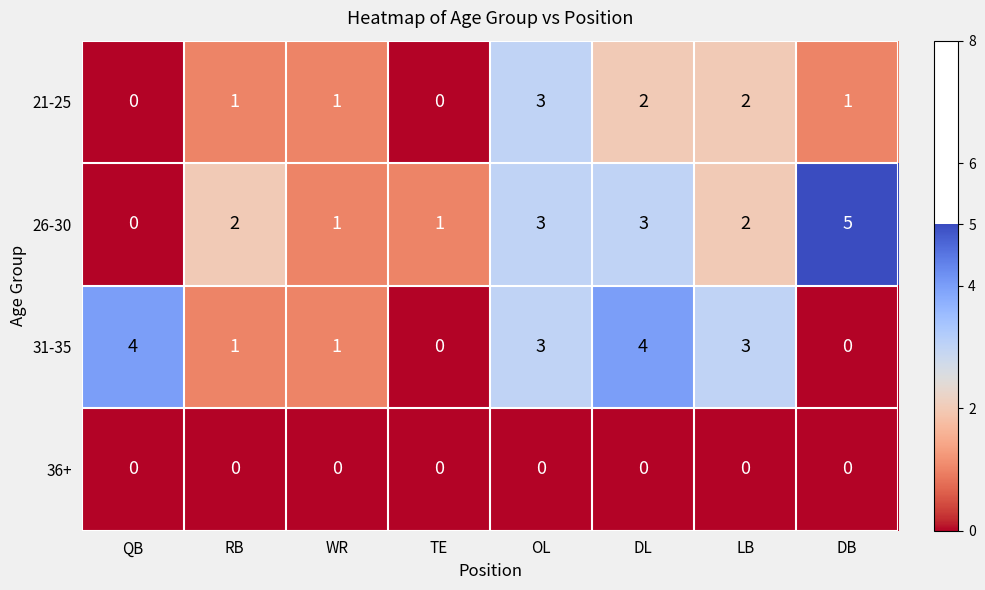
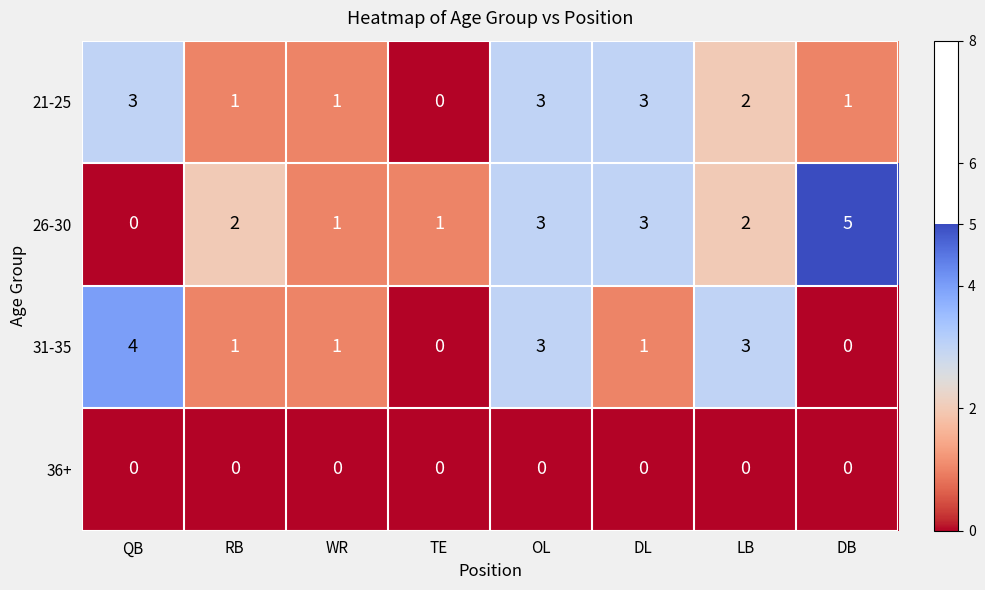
21-25, QB: 0 -> 3
21-25, DL: 2 -> 3
31-35, DL: 4 -> 1
